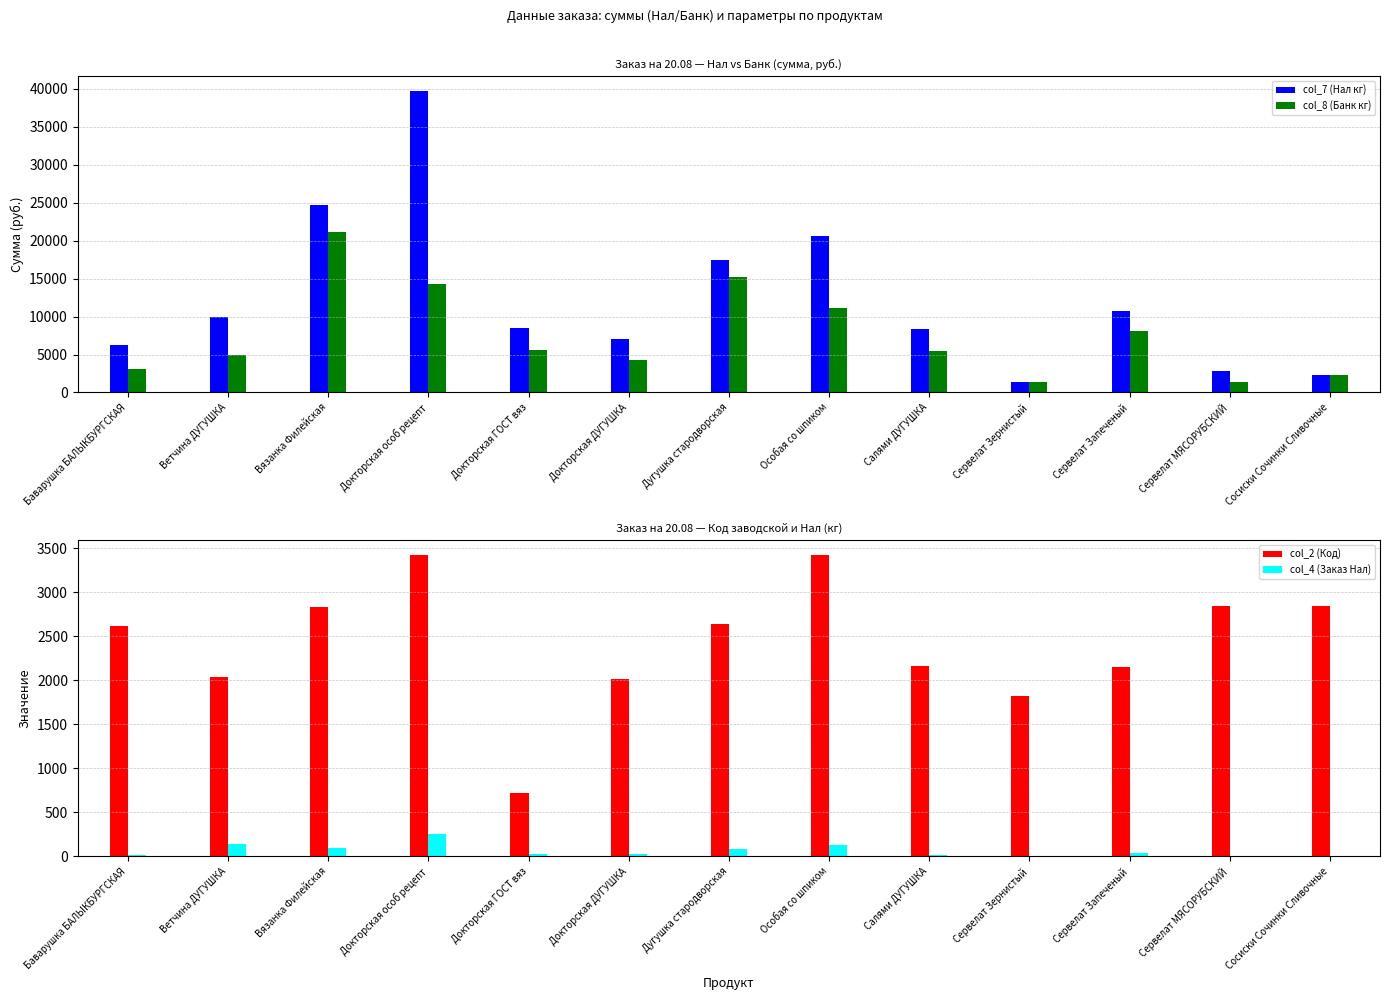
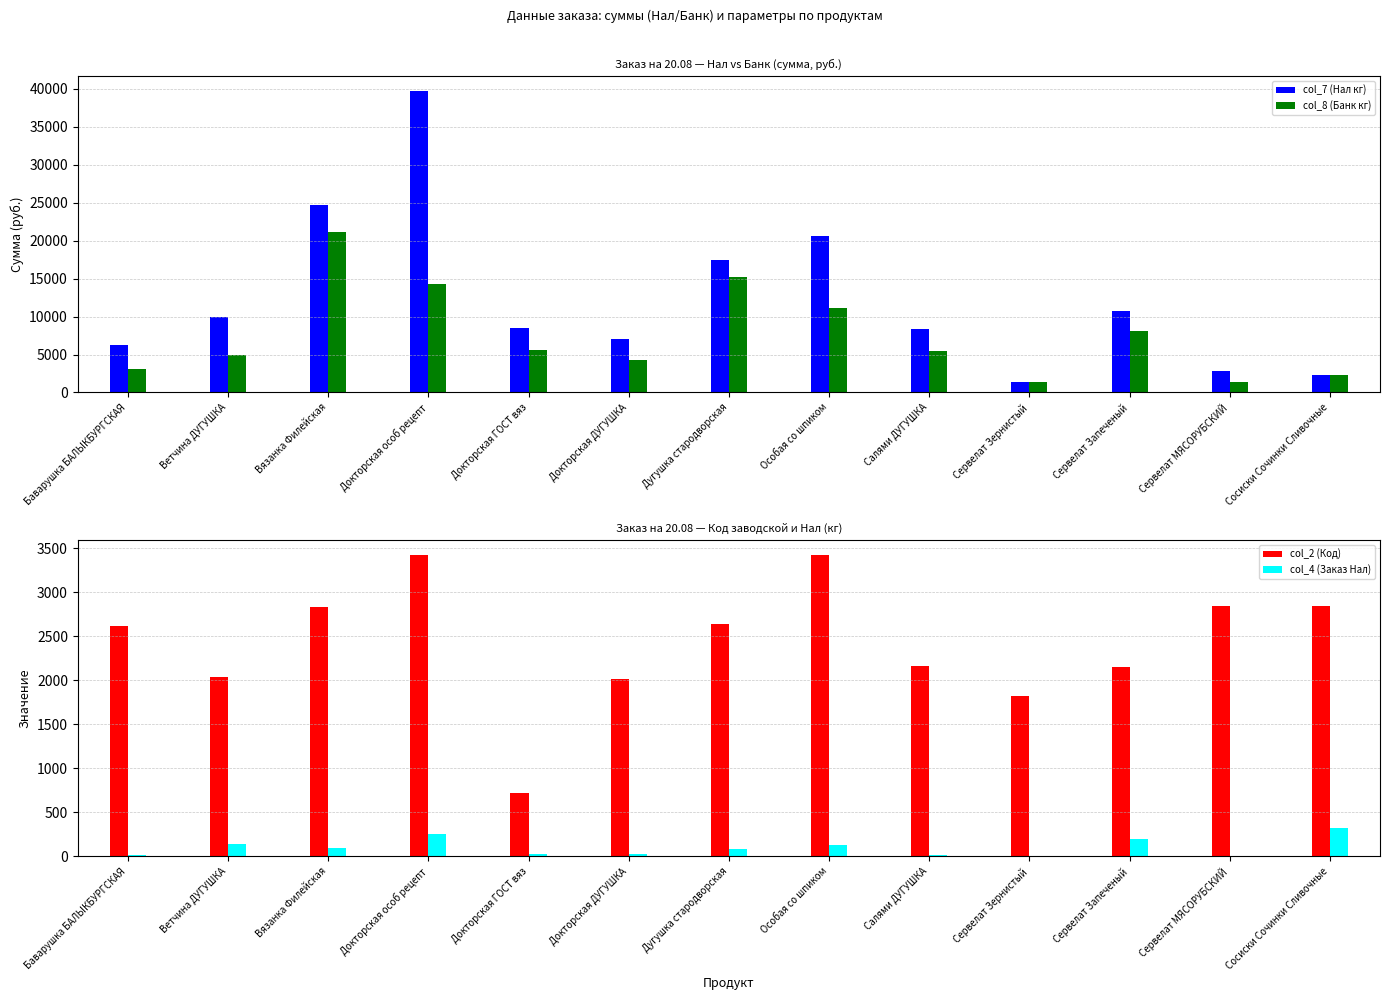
Заказ на 20.08 — Код заводской и Нал (кг), col_4 (Заказ Нал), Сервелат Запеченый: 0 -> 200
Заказ на 20.08 — Код заводской и Нал (кг), col_4 (Заказ Нал), Сосиски Сочинки Сливочные: 0 -> 300
